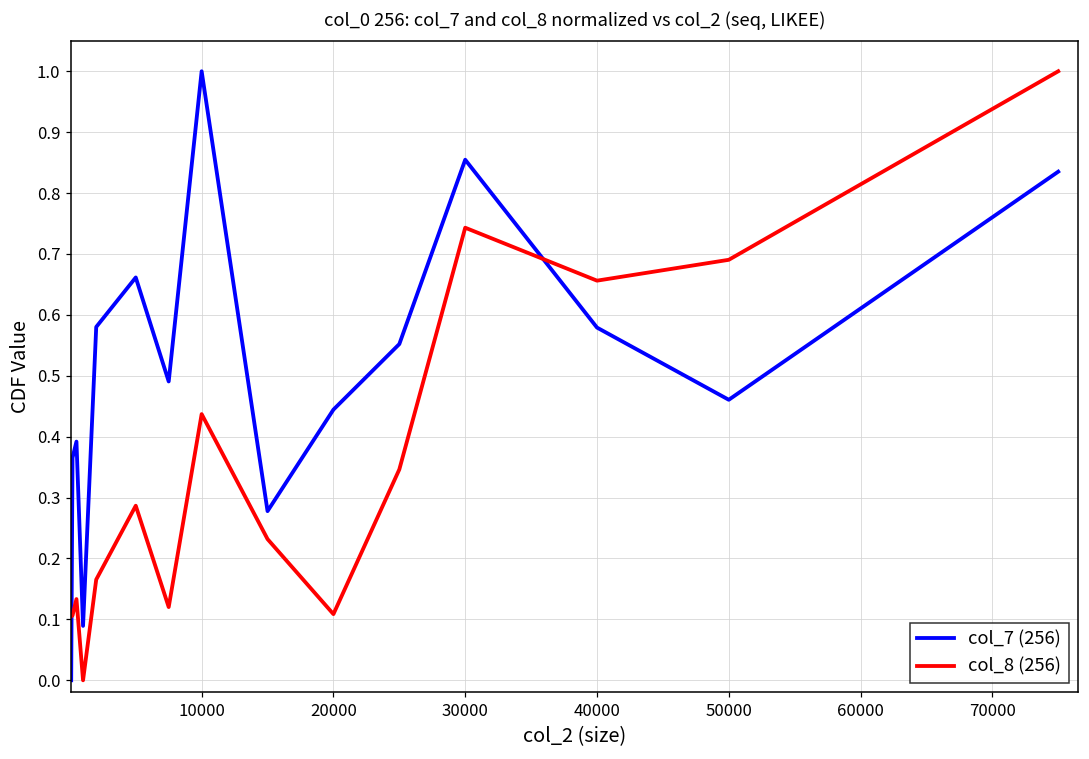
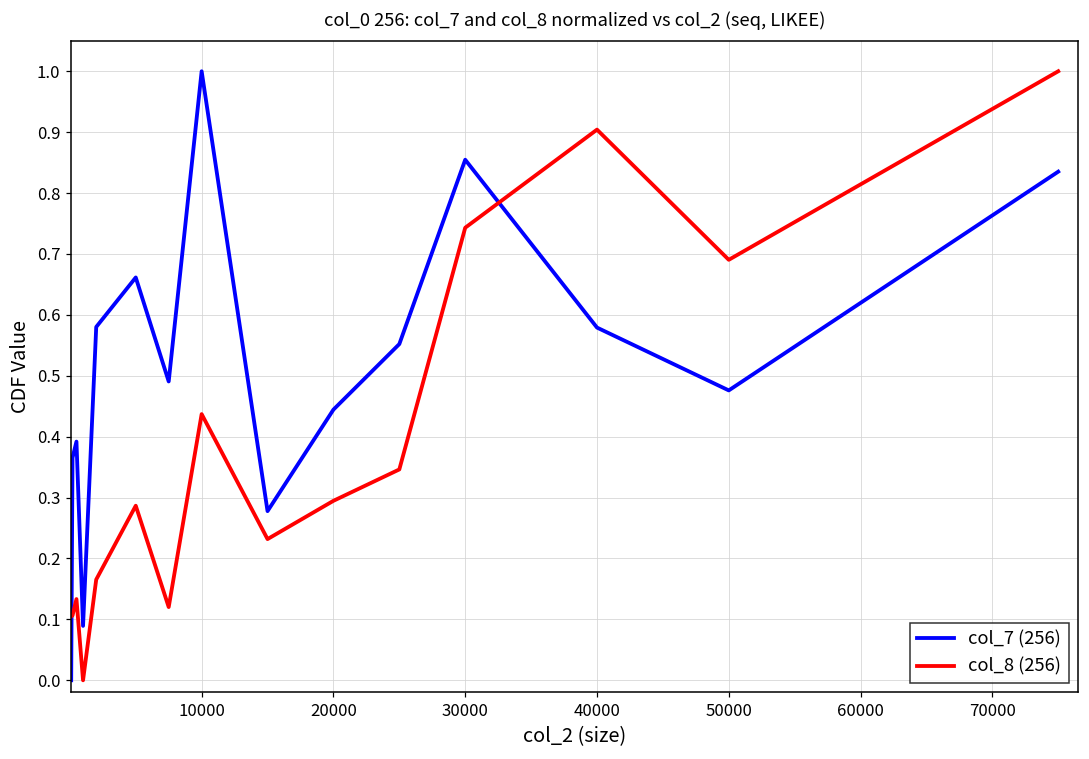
col_8 (256), 20000: 0.11 -> 0.29
col_8 (256), 40000: 0.66 -> 0.90
col_7 (256), 50000: 0.46 -> 0.48
